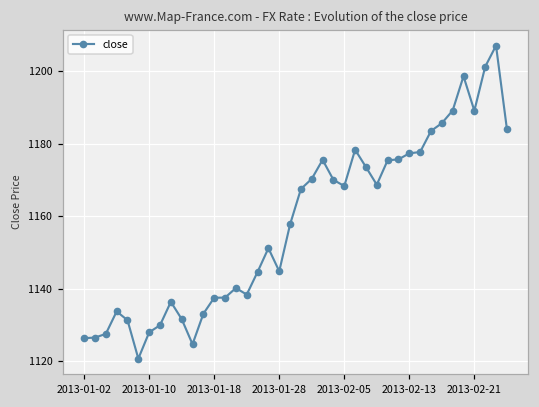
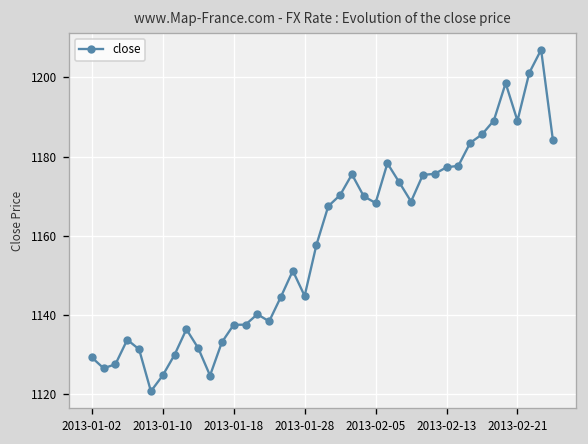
2013-01-02: 1126 -> 1129
2013-01-10: 1128 -> 1125
